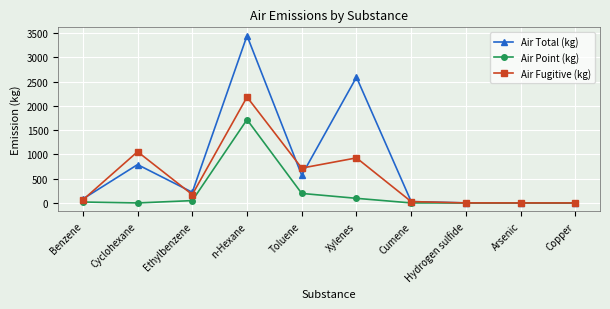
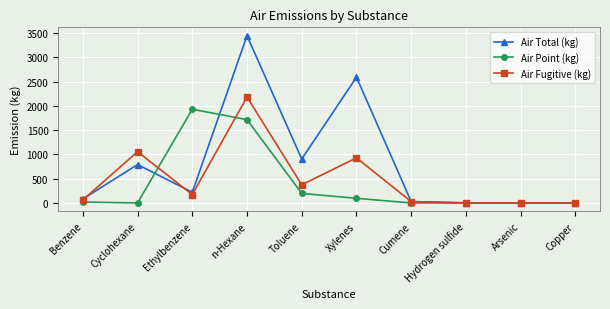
Air Point (kg), Ethylbenzene: 0 -> 1900
Air Total (kg), Toluene: 600 -> 900
Air Fugitive (kg), Toluene: 700 -> 400
